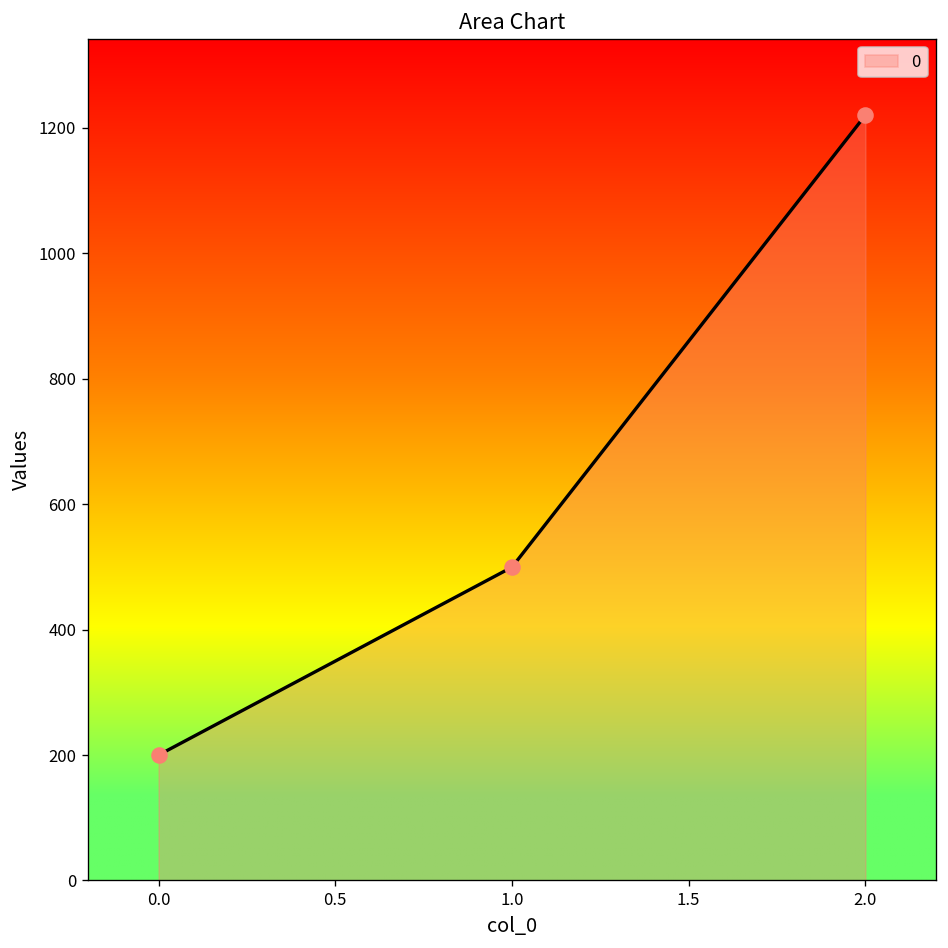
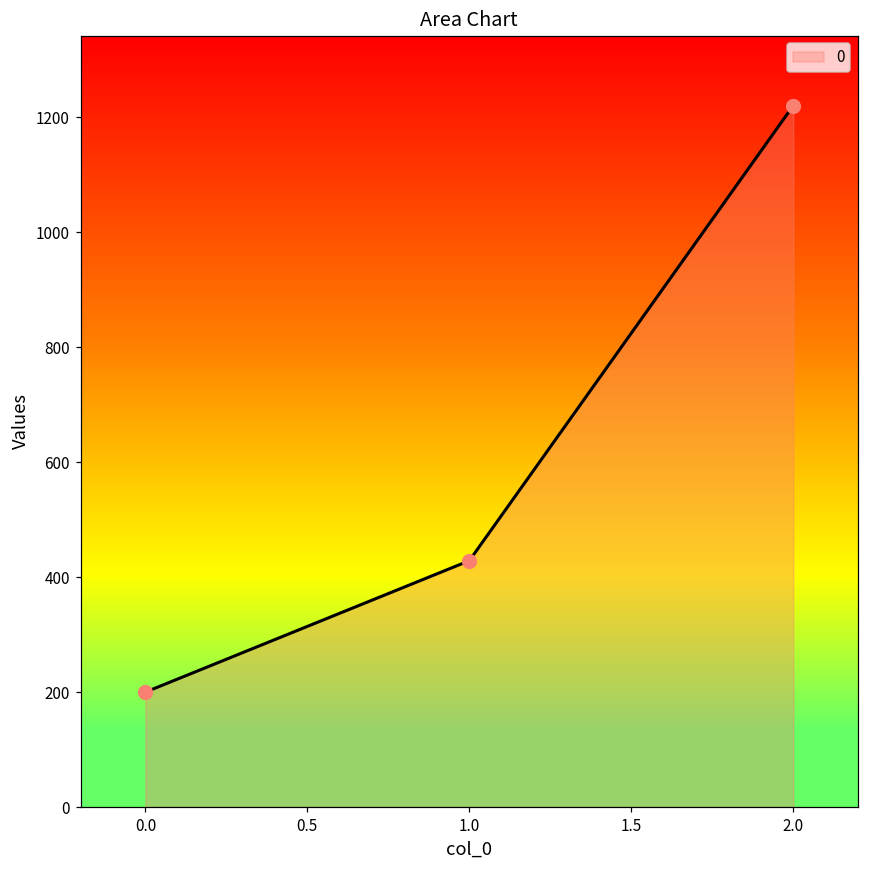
1.0: 500 -> 430
